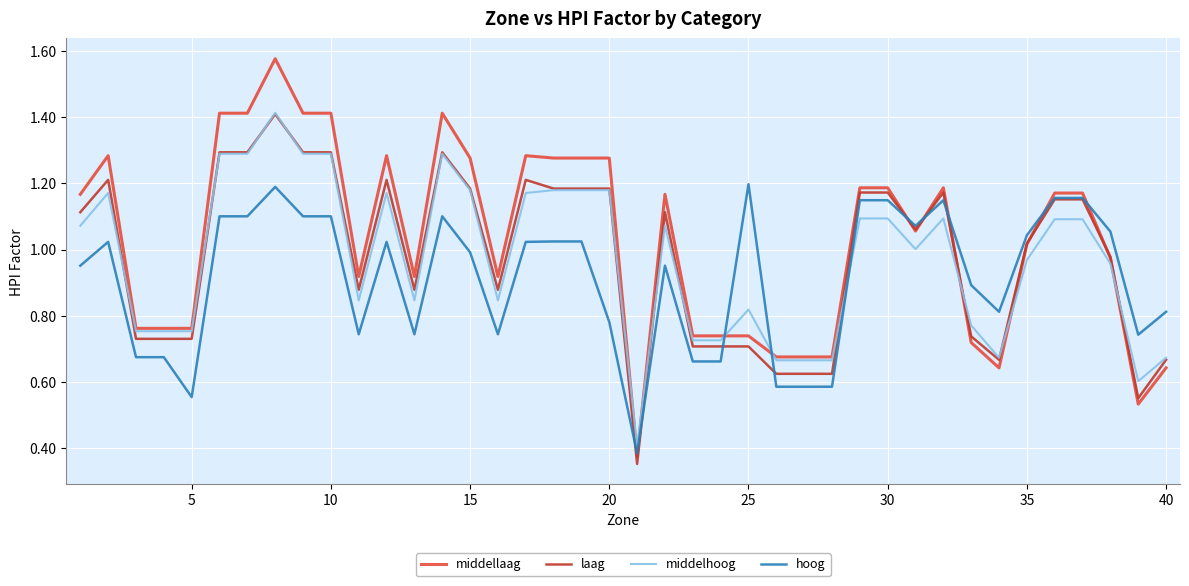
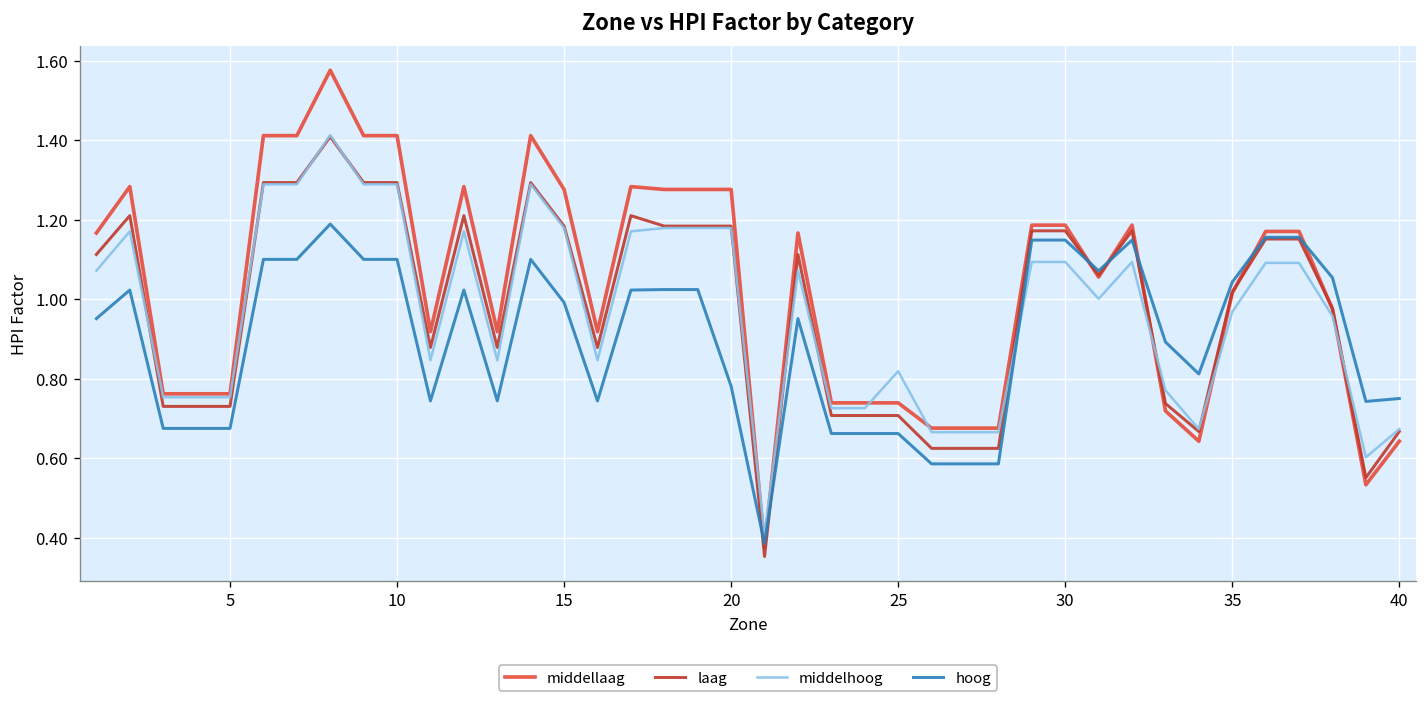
hoog, 5: 0.55 -> 0.68
hoog, 25: 1.20 -> 0.66
hoog, 40: 0.81 -> 0.75
